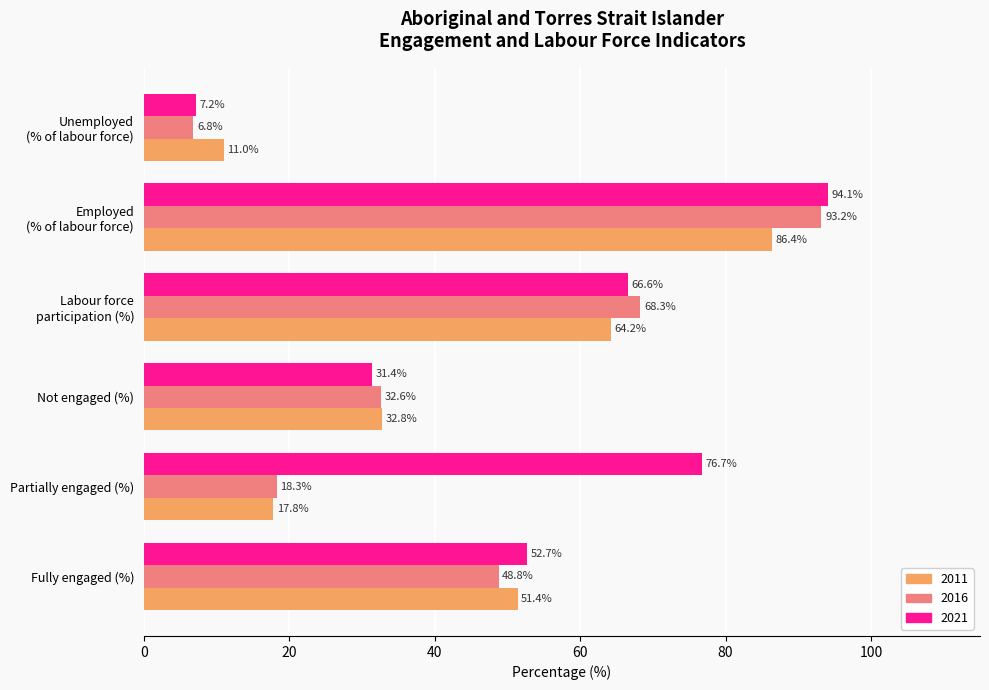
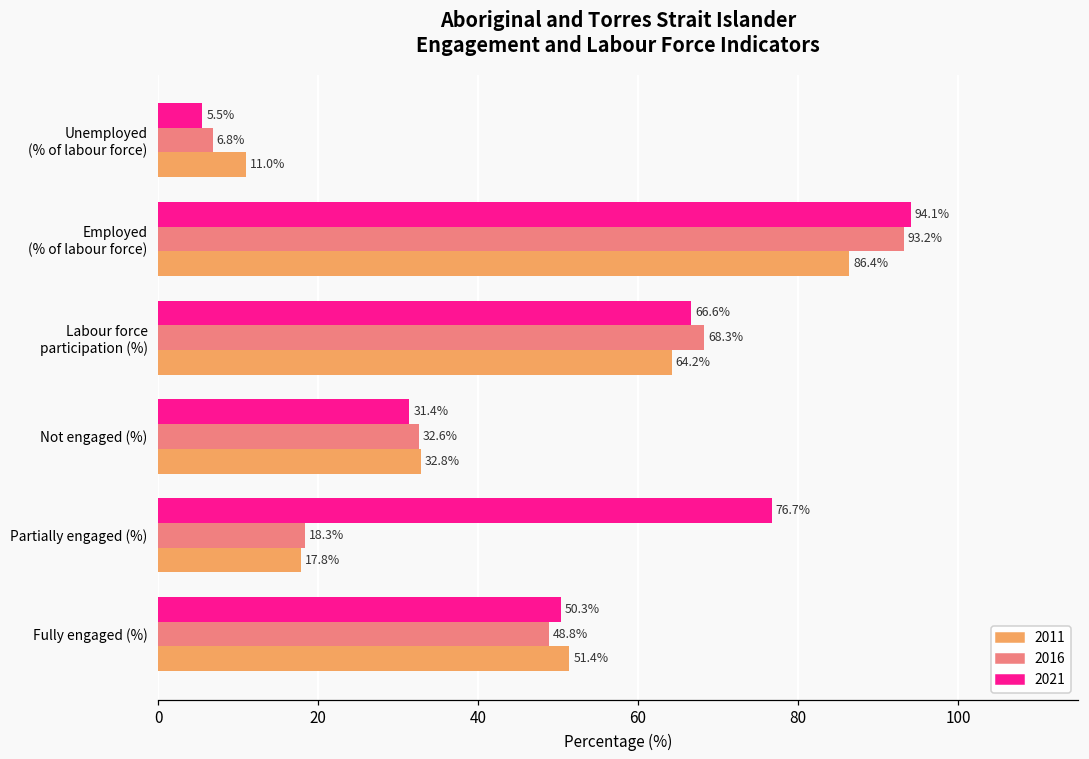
2021, Unemployed (% of labour force): 7.2% -> 5.5%
2021, Fully engaged (%): 52.7% -> 50.3%
